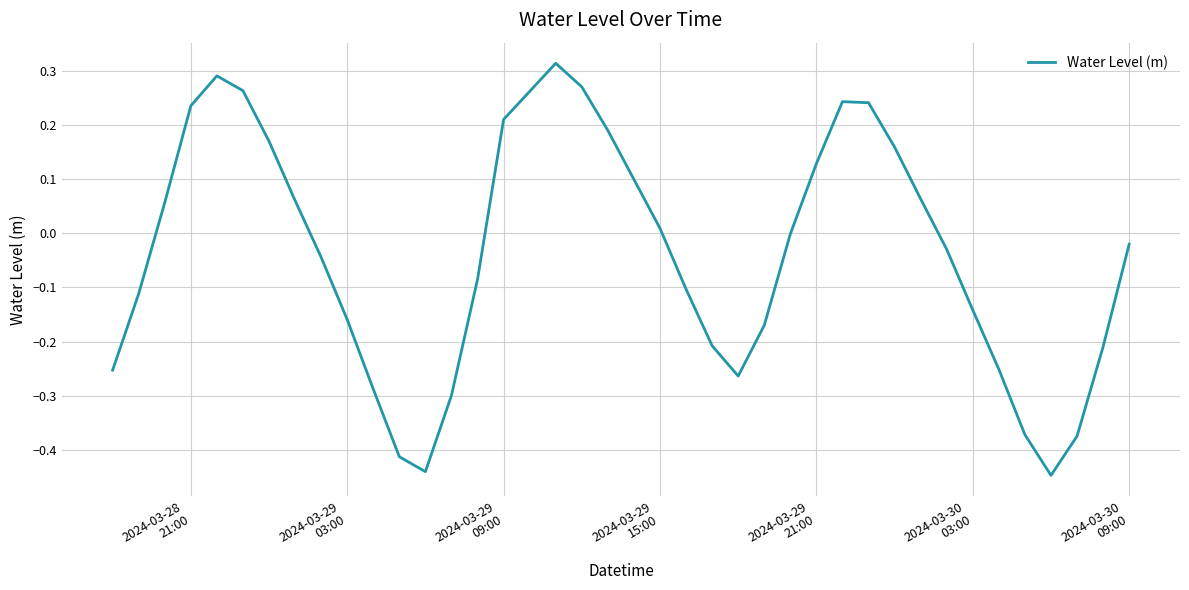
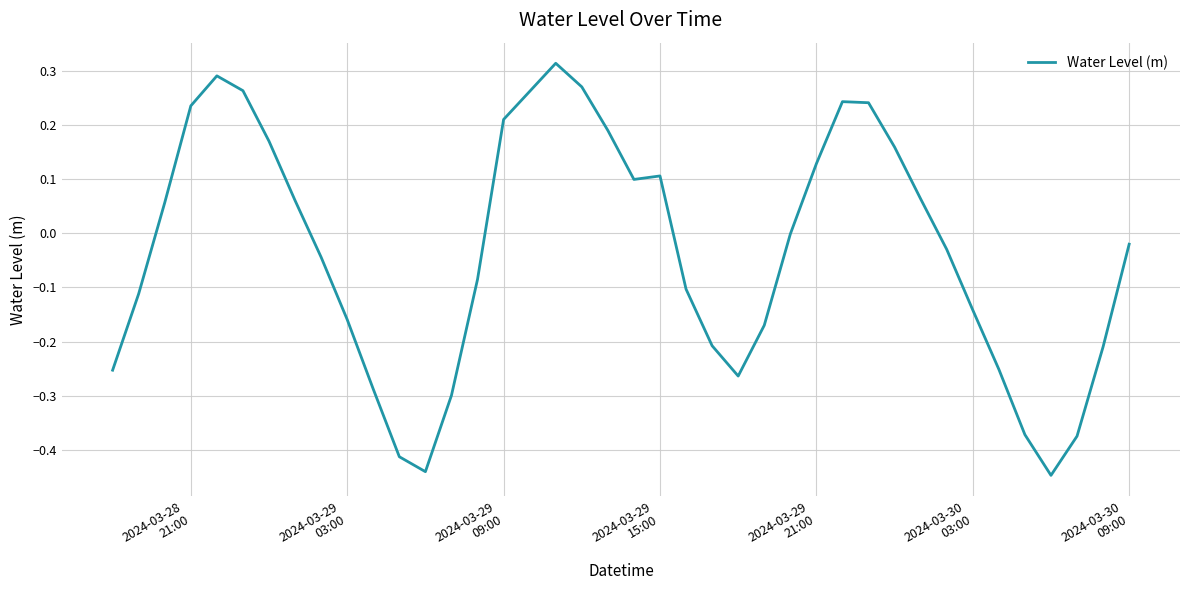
2024-03-29 15:00: 0.01 -> 0.11
